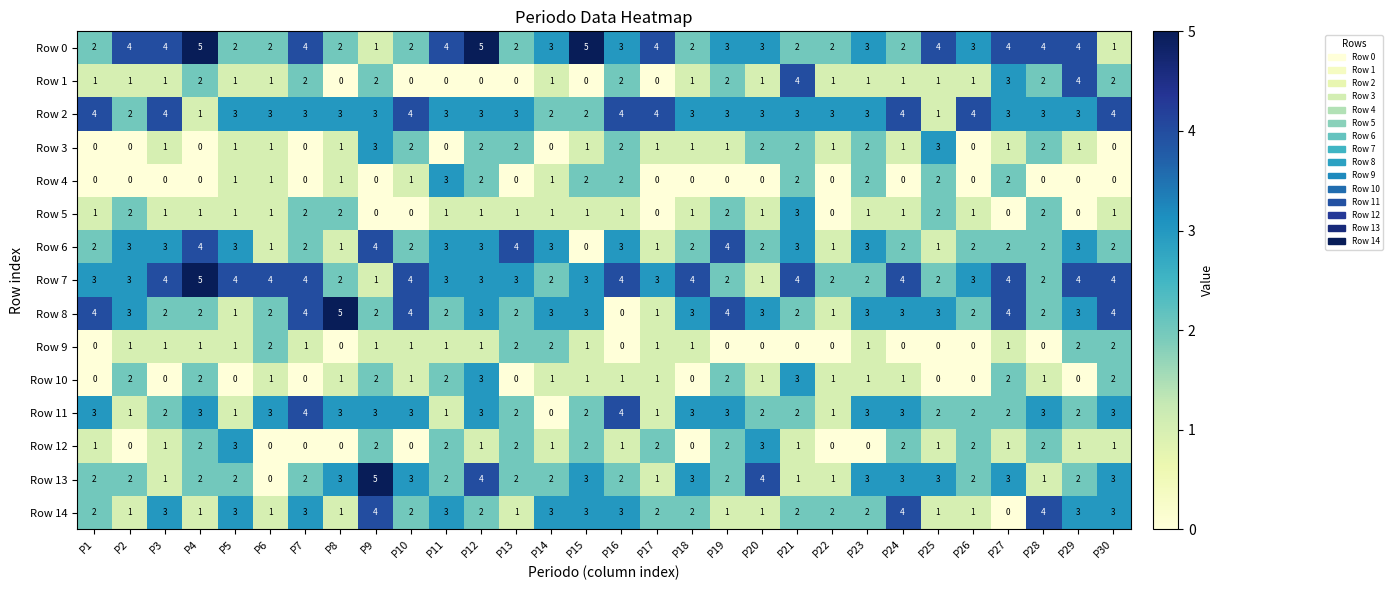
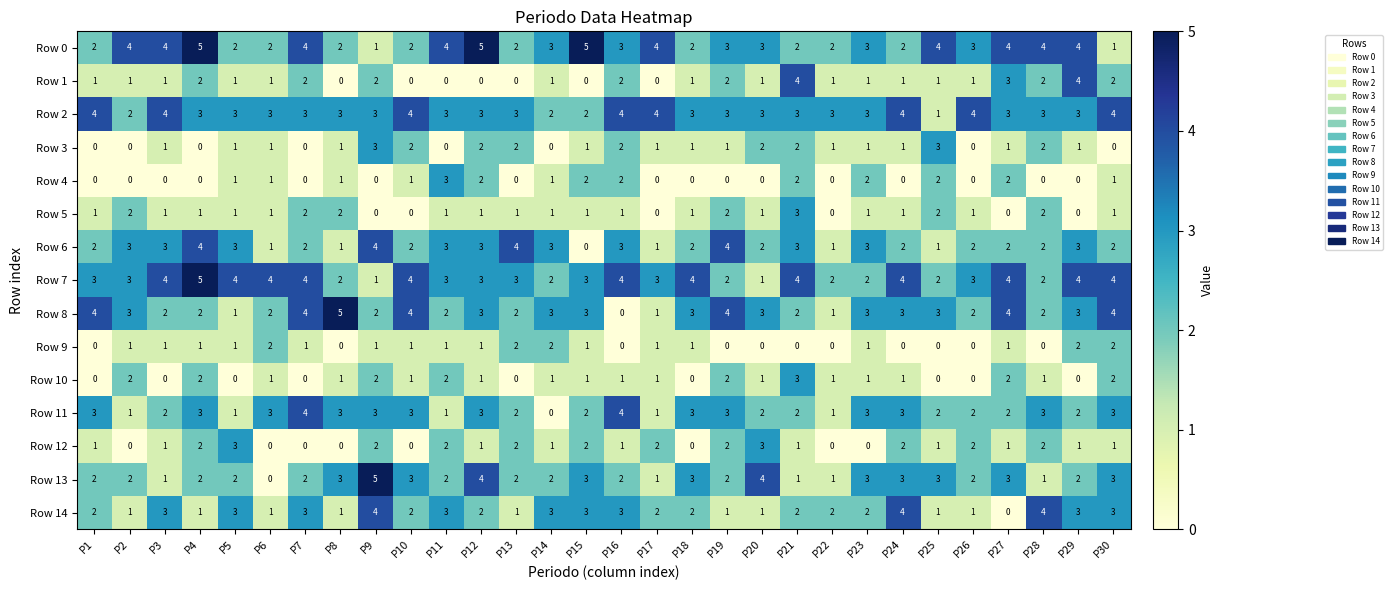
Row 2, P4: 1 -> 3
Row 3, P23: 2 -> 1
Row 4, P30: 0 -> 1
Row 10, P12: 3 -> 1
